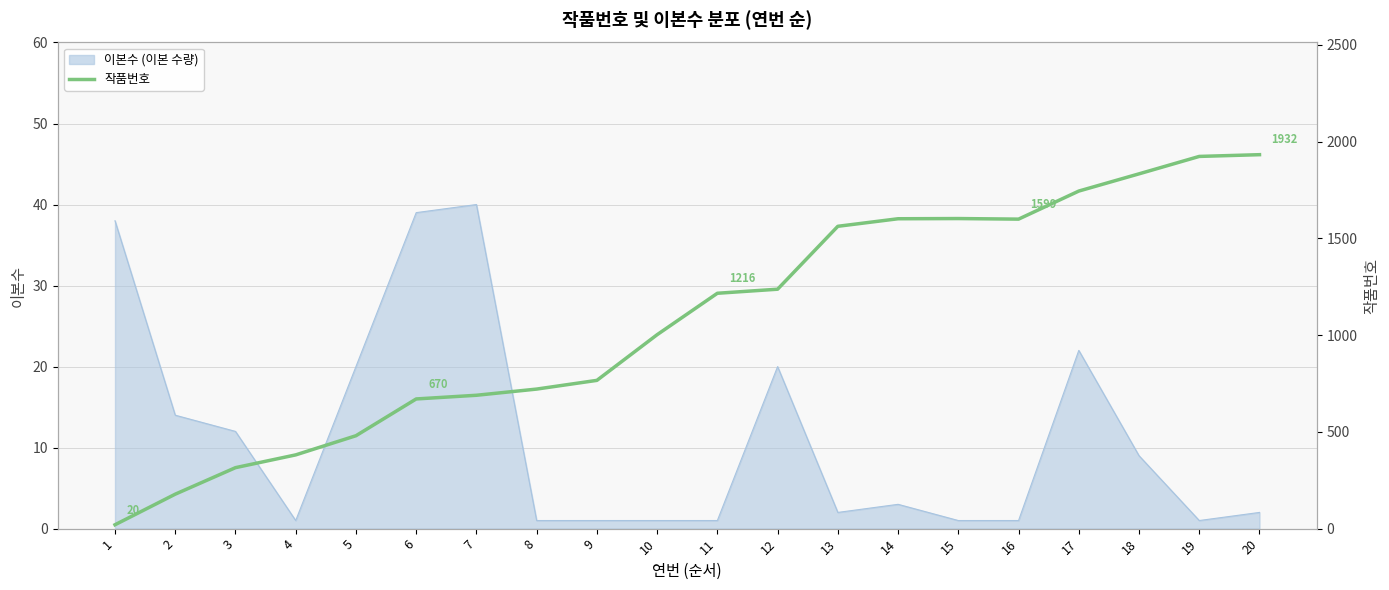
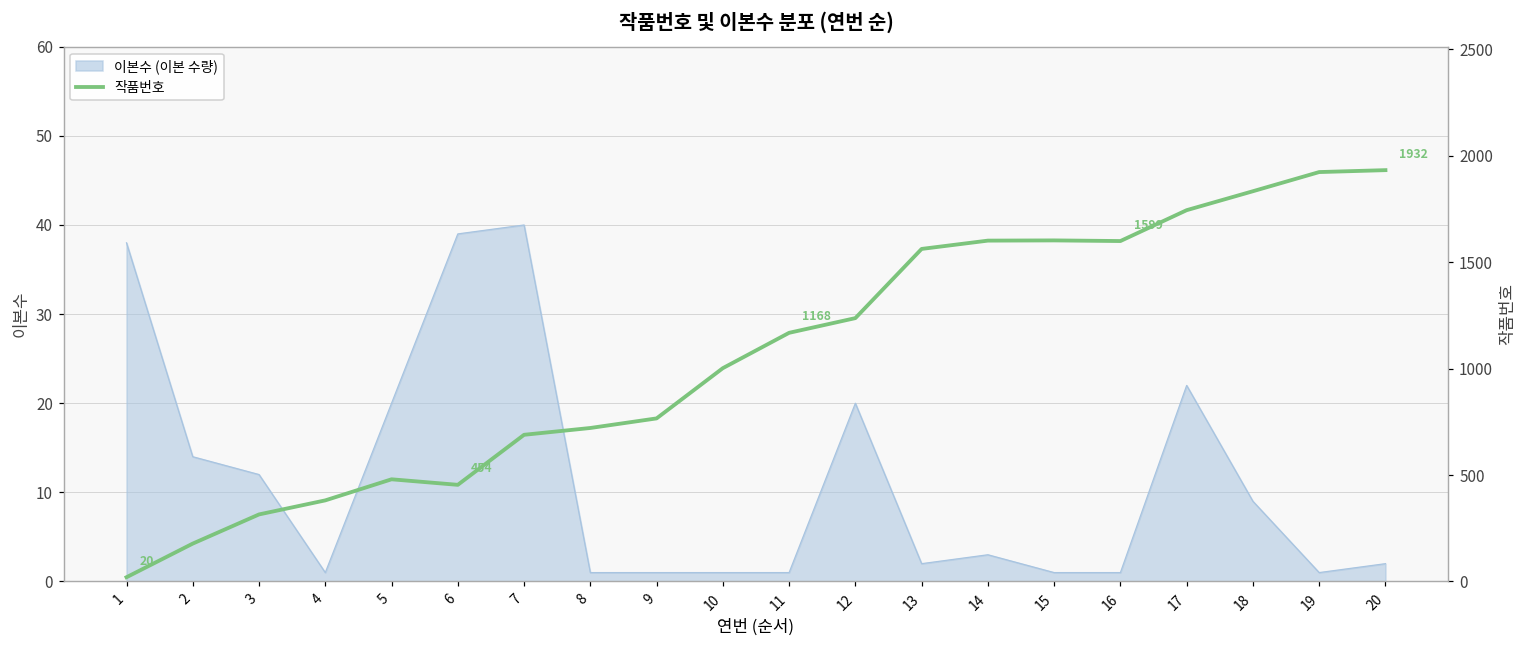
작품번호, 6: 670 -> 454
작품번호, 11: 1216 -> 1168
